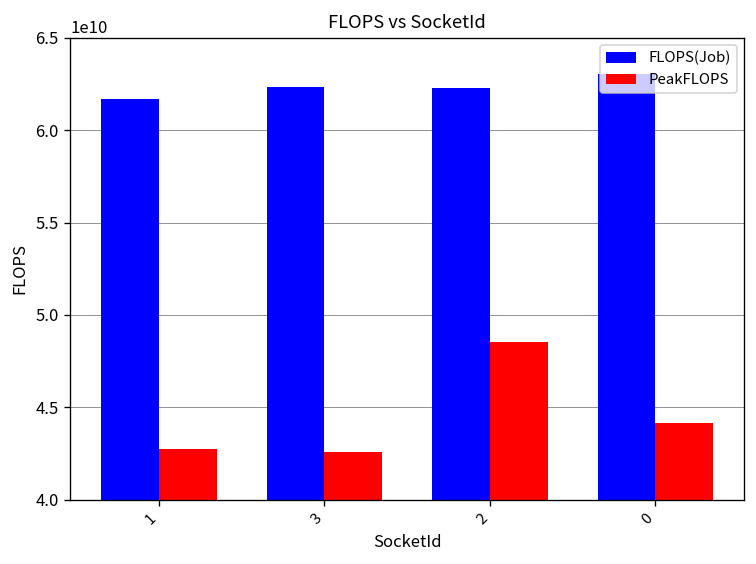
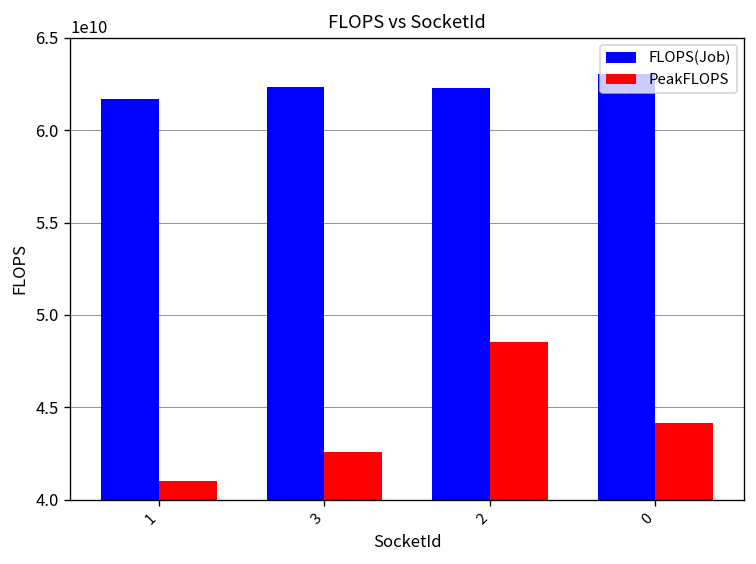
PeakFLOPS, 1: 42800000000 -> 41000000000
